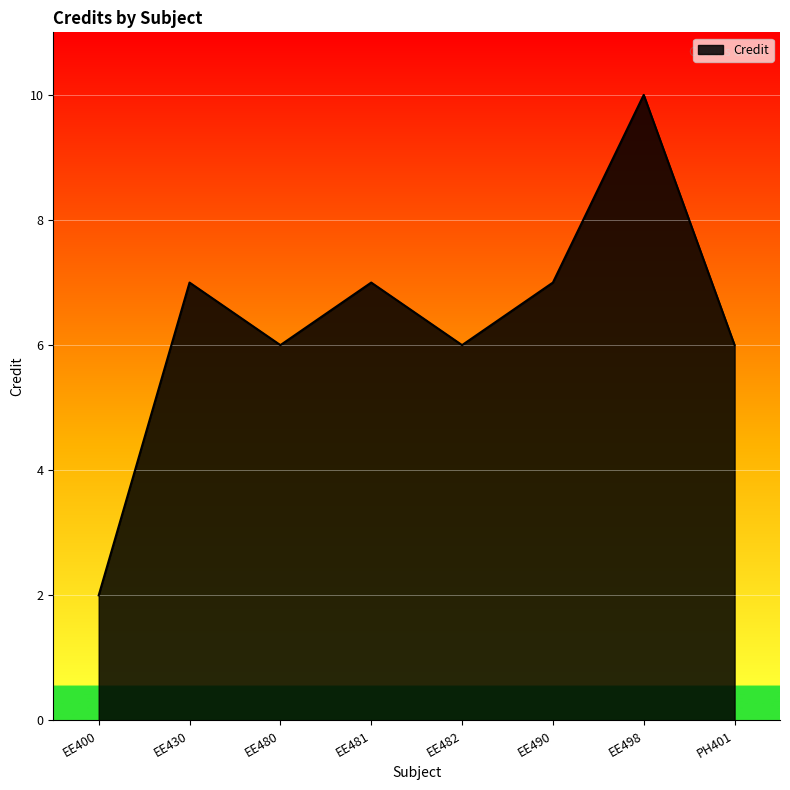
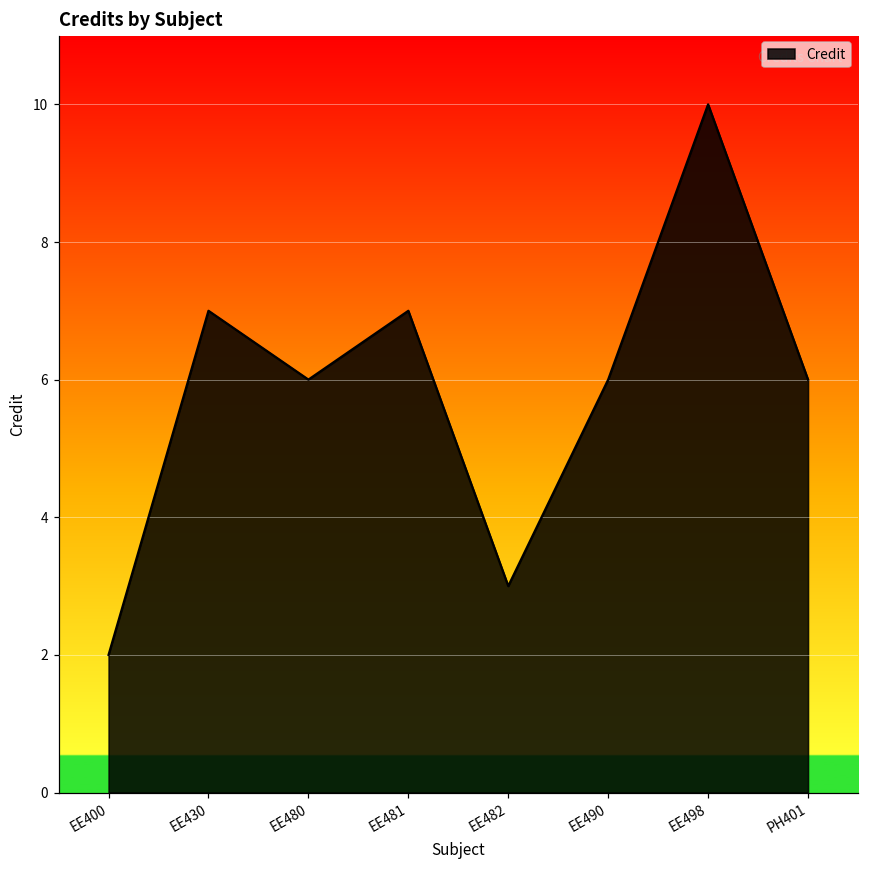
EE482: 6 -> 3
EE490: 7 -> 6
